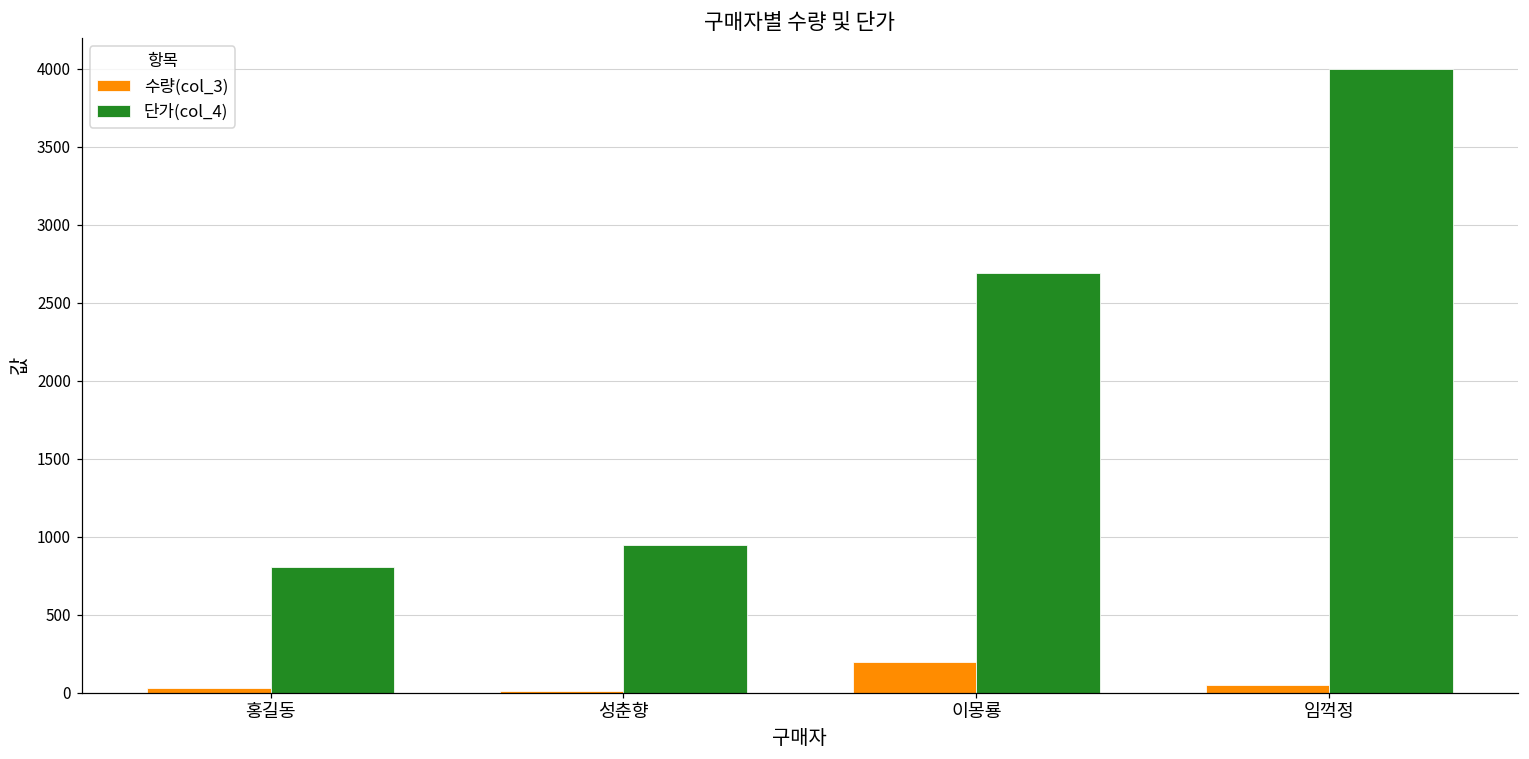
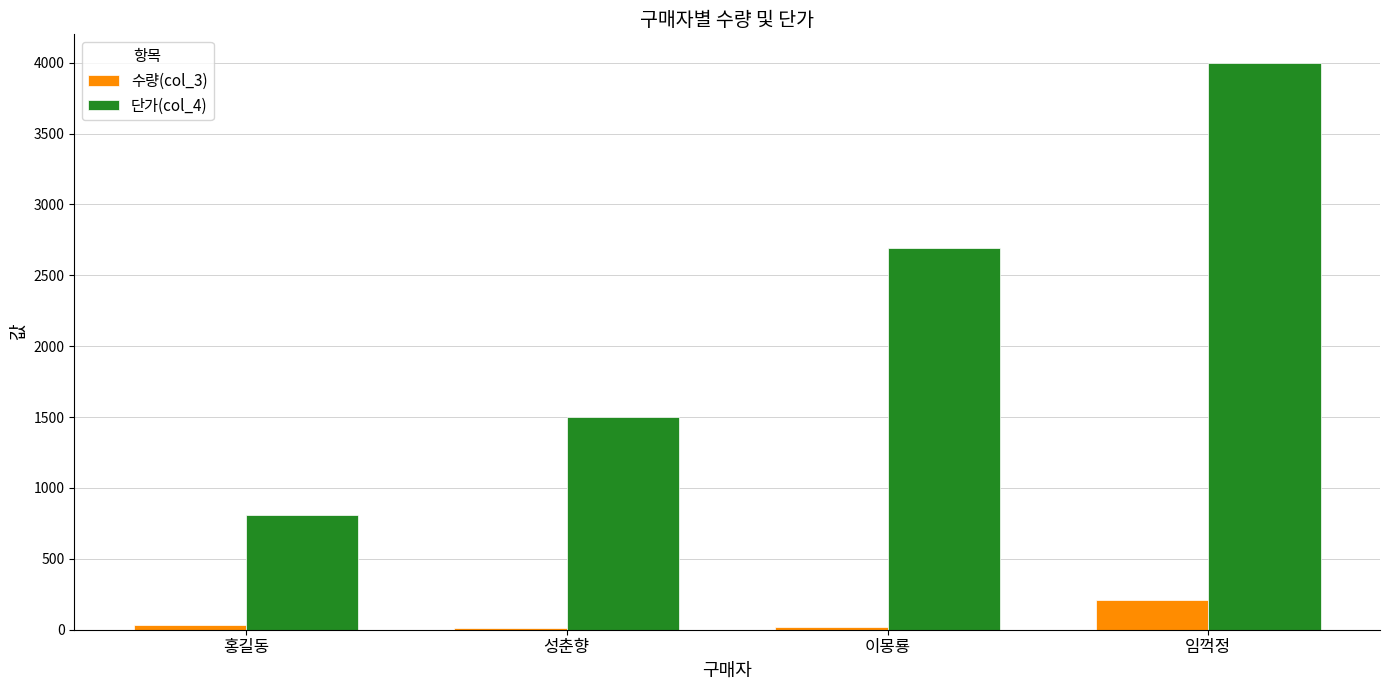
단가(col_4), 성춘향: 950 -> 1500
수량(col_3), 이몽룡: 200 -> 20
수량(col_3), 임꺽정: 50 -> 210
